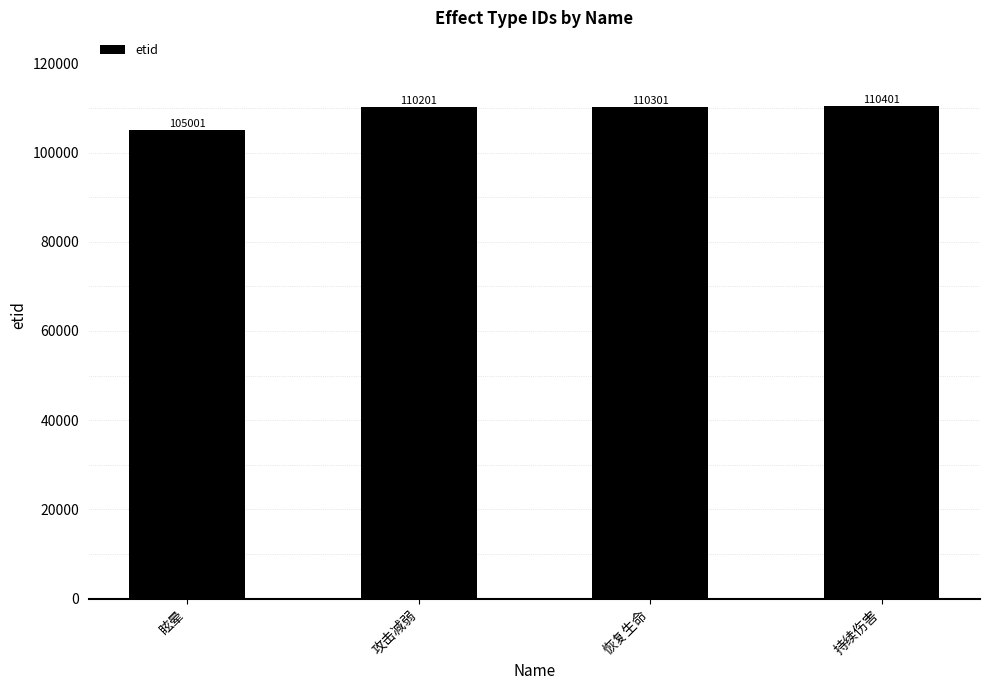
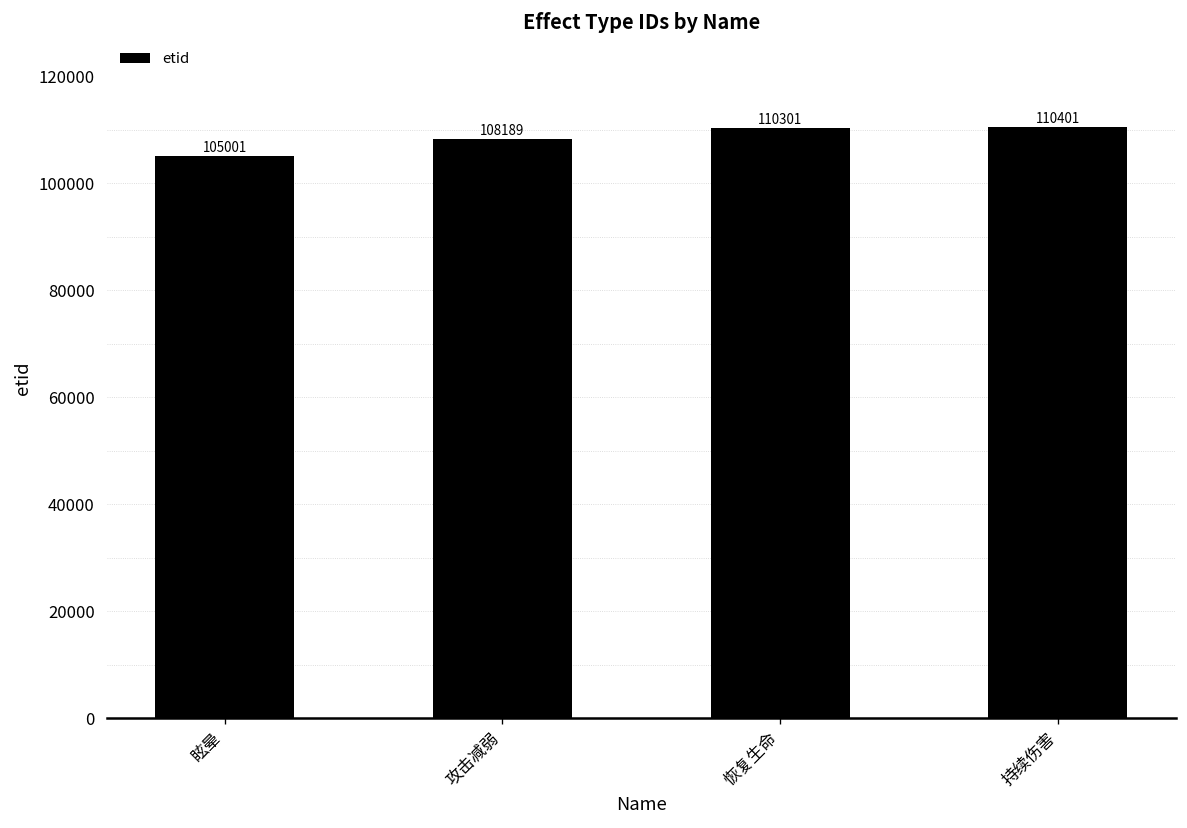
攻击减弱: 110201 -> 108189
